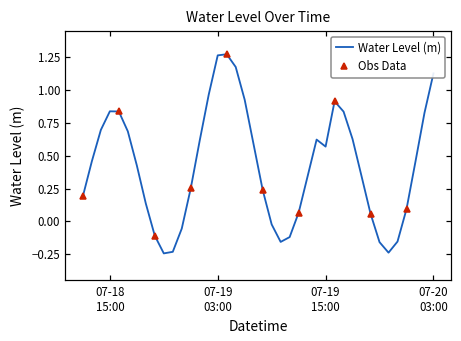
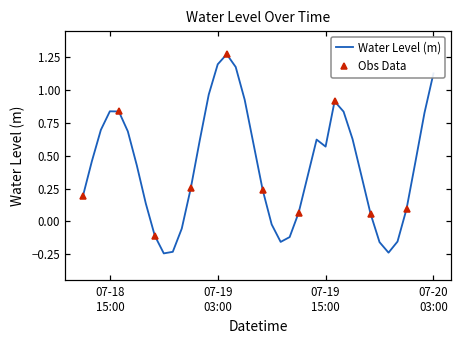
Water Level (m), 07-19 03:00: 1.27 -> 1.20
